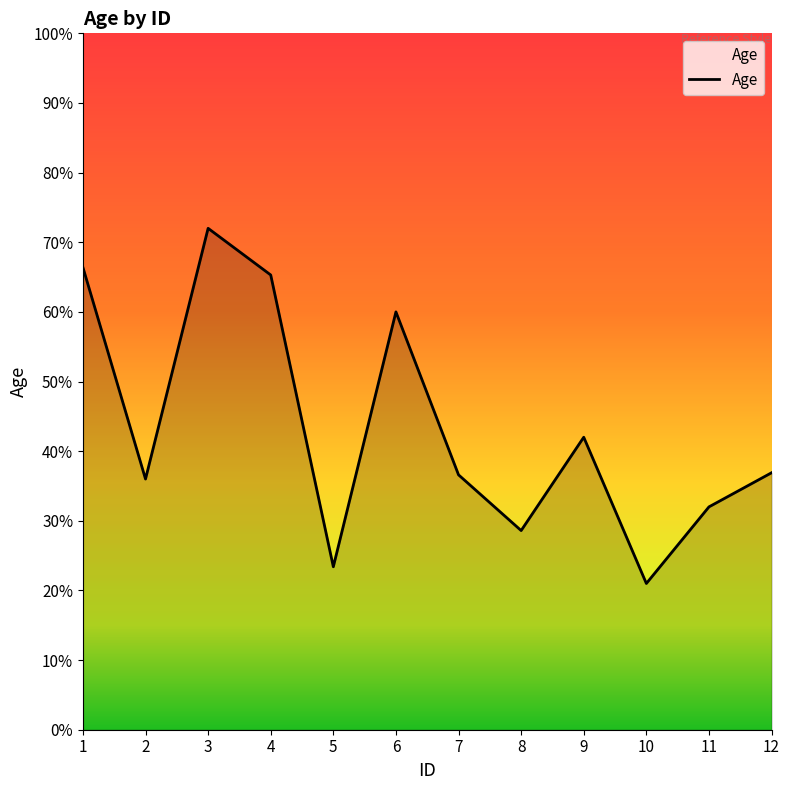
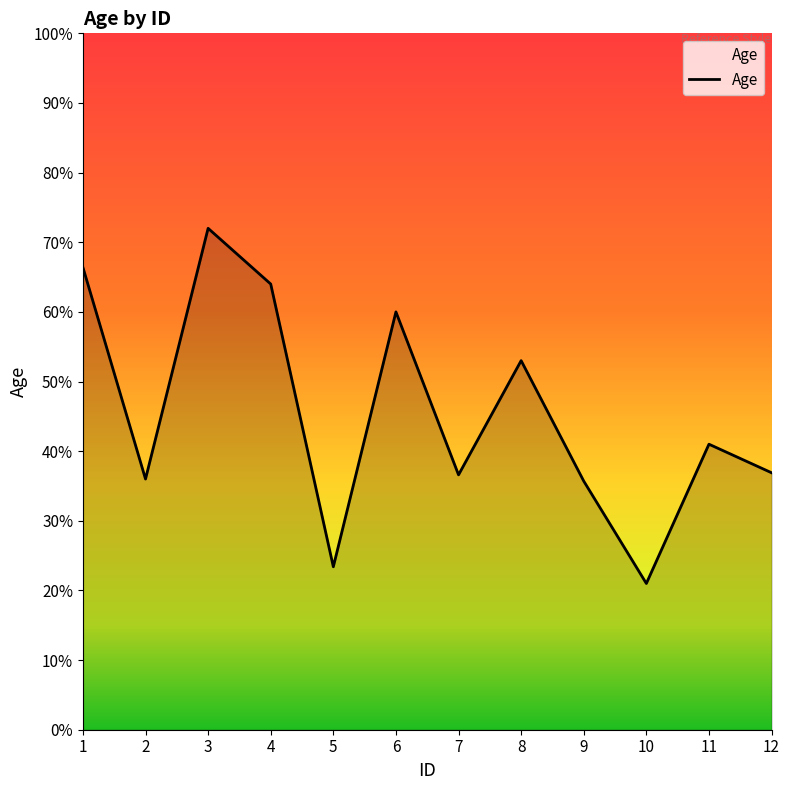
4: 65% -> 64%
8: 29% -> 53%
9: 42% -> 36%
11: 32% -> 41%
